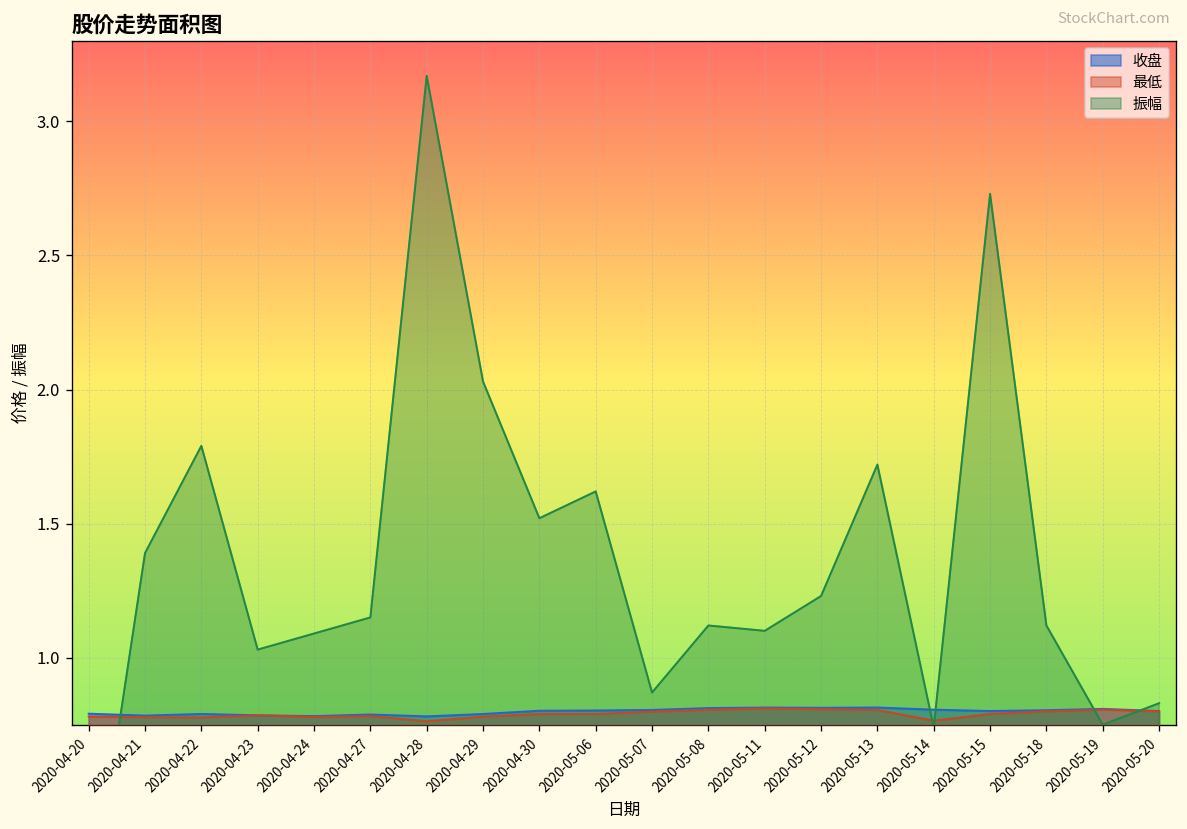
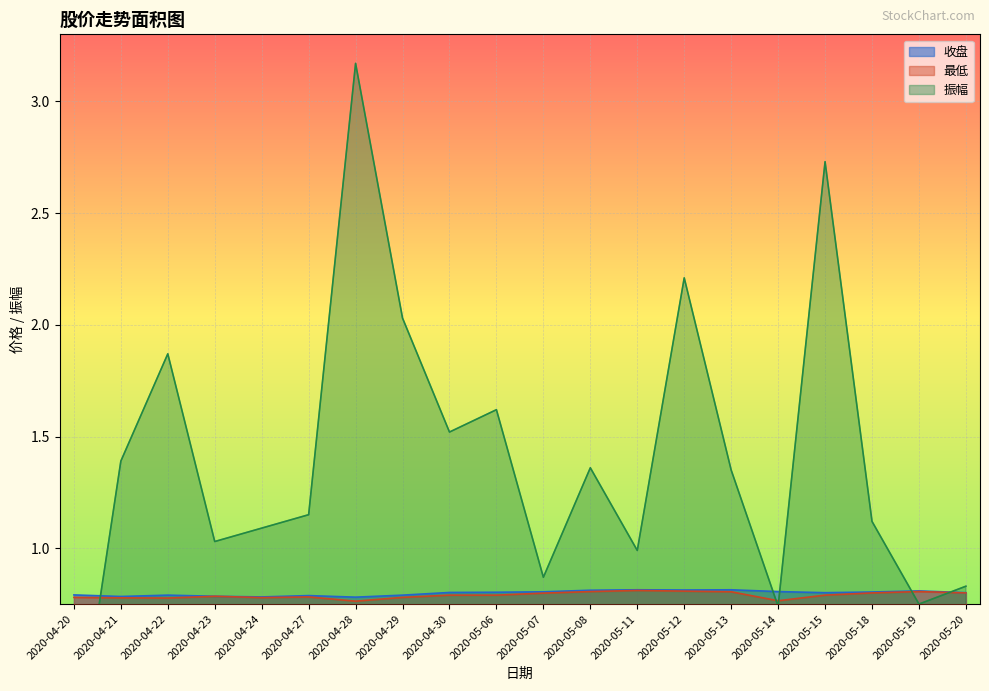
振幅, 2020-04-22: 1.79 -> 1.87
振幅, 2020-05-08: 1.12 -> 1.36
振幅, 2020-05-11: 1.10 -> 0.99
振幅, 2020-05-12: 1.23 -> 2.21
振幅, 2020-05-13: 1.72 -> 1.35
